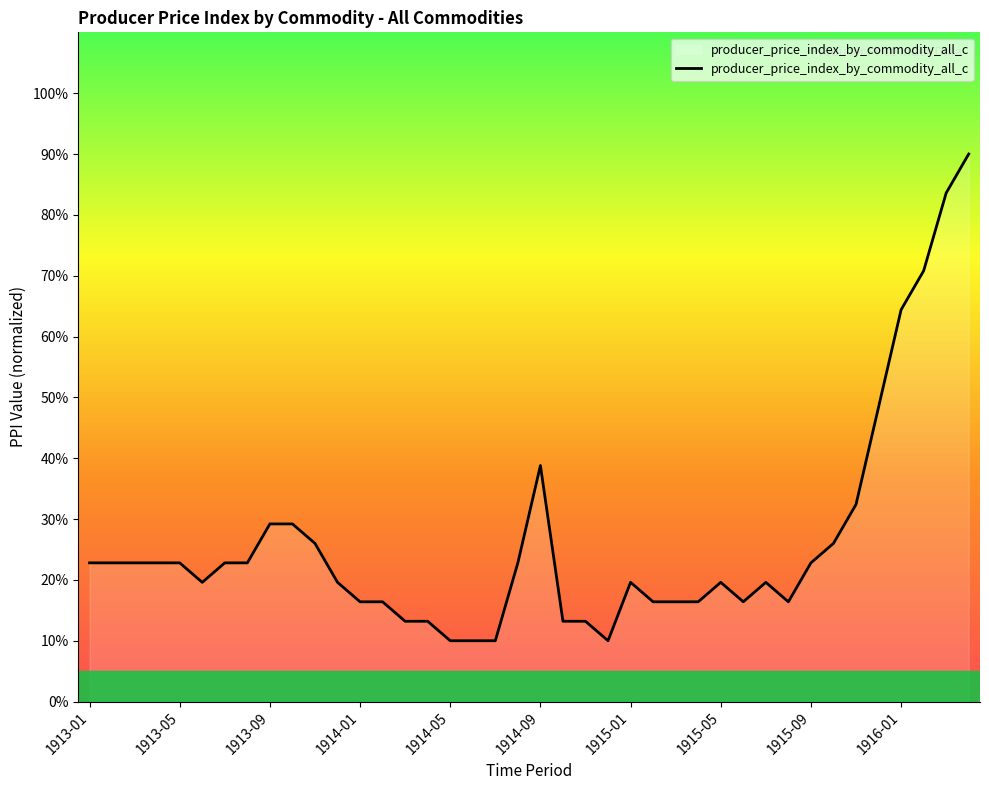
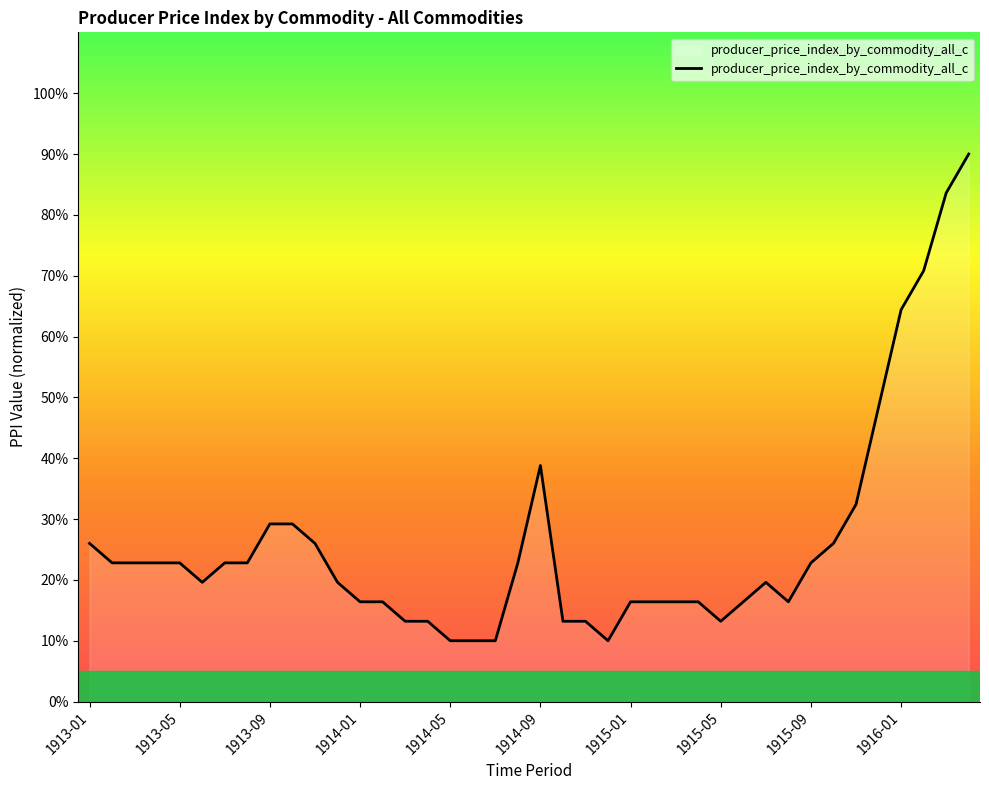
1913-01: 23% -> 26%
1915-01: 20% -> 16%
1915-05: 20% -> 13%
